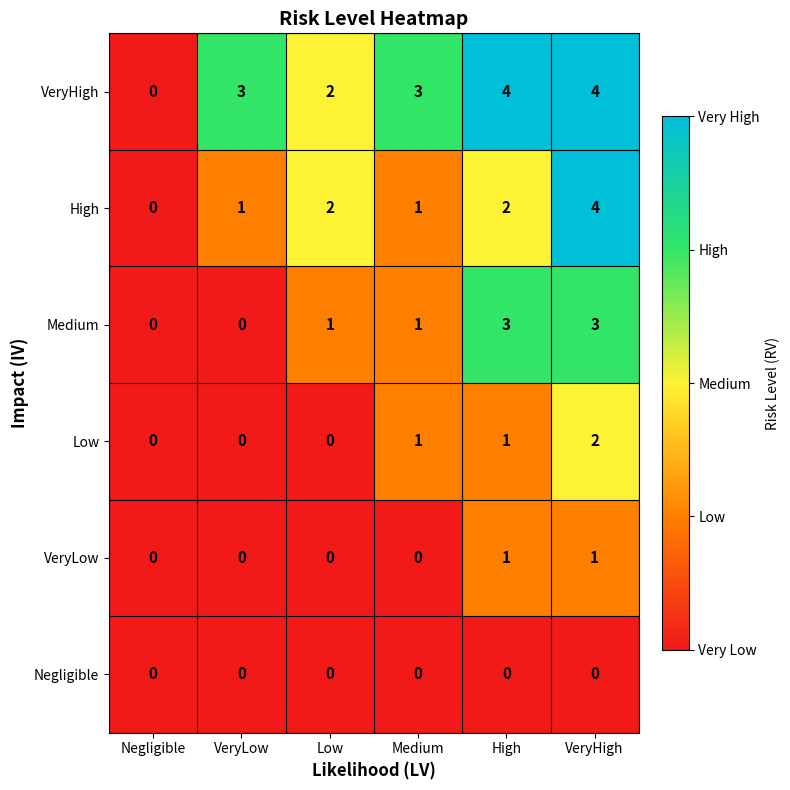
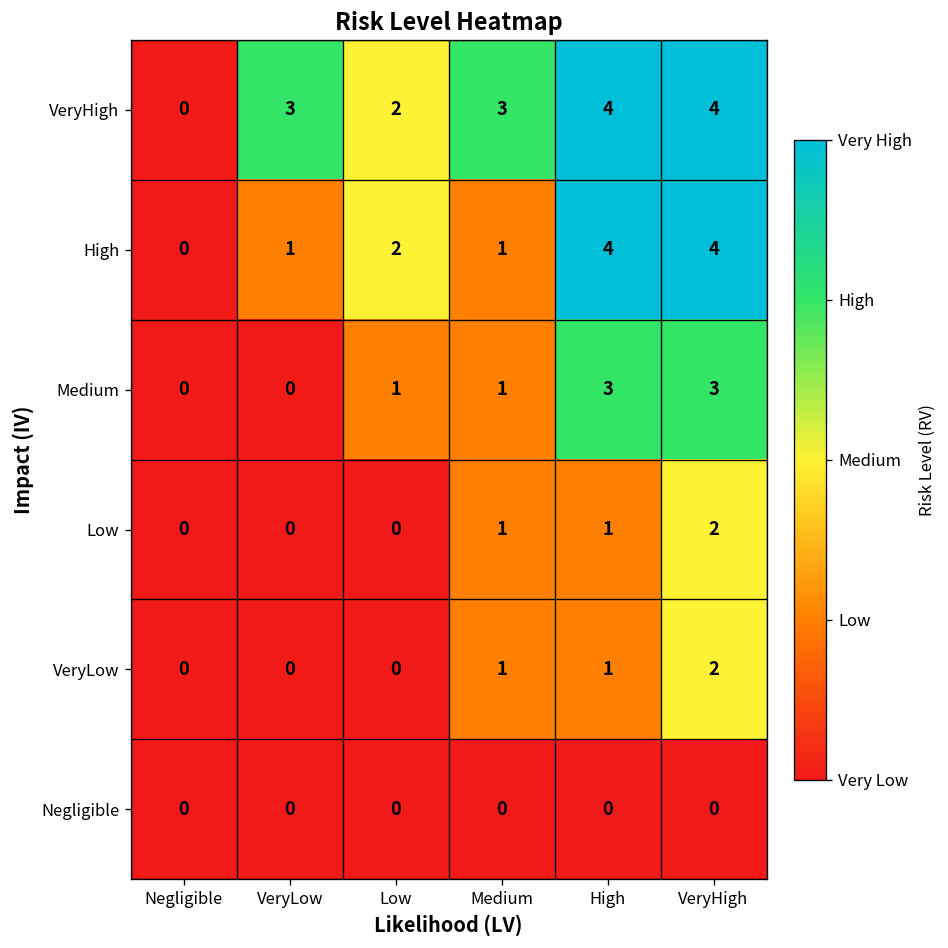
High, High: 2 -> 4
VeryLow, Medium: 0 -> 1
VeryLow, VeryHigh: 1 -> 2
